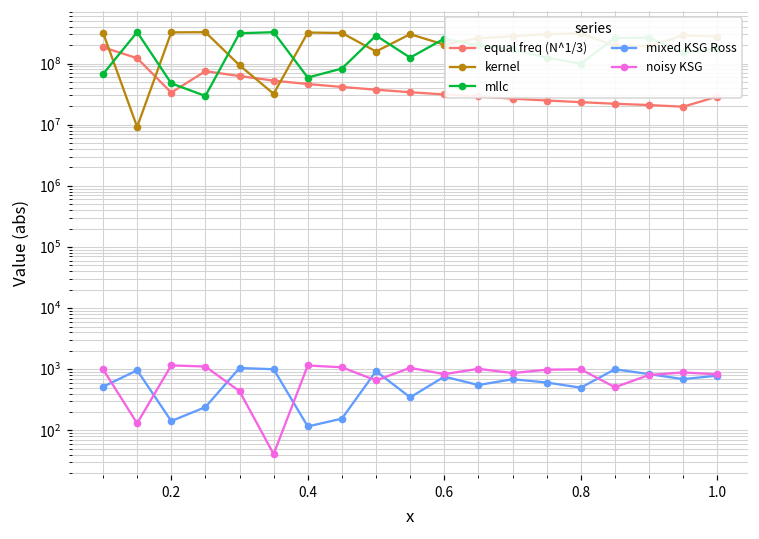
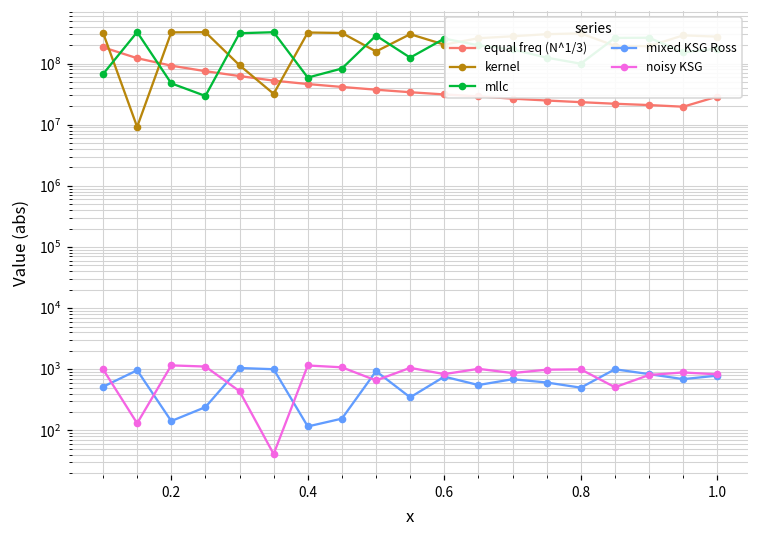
equal freq (N^1/3), 0.2: 30000000 -> 90000000
